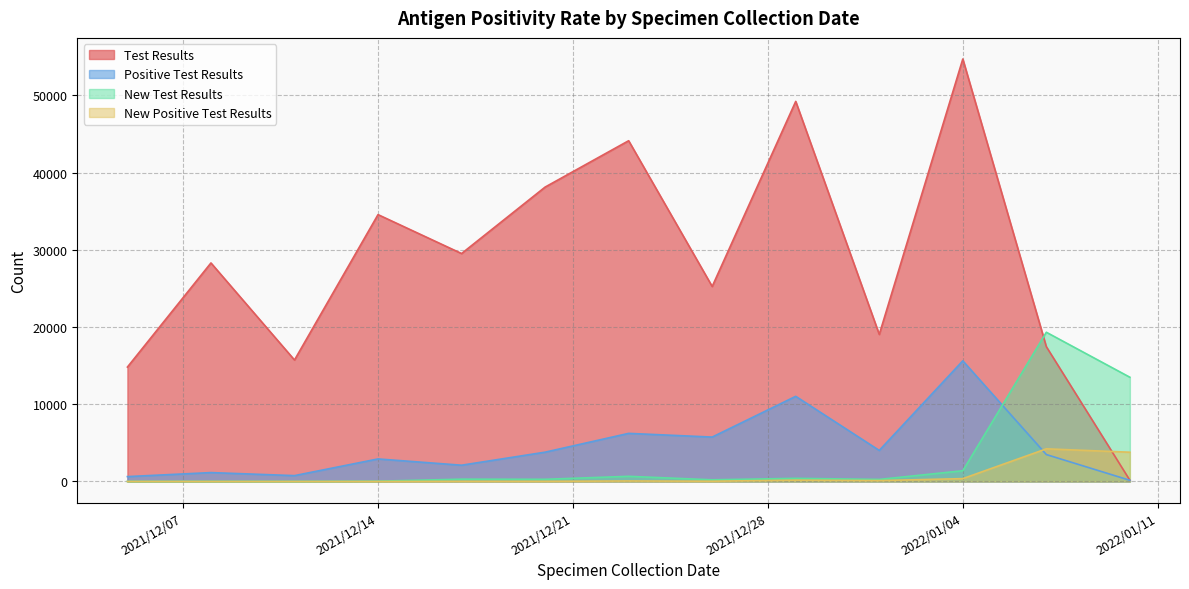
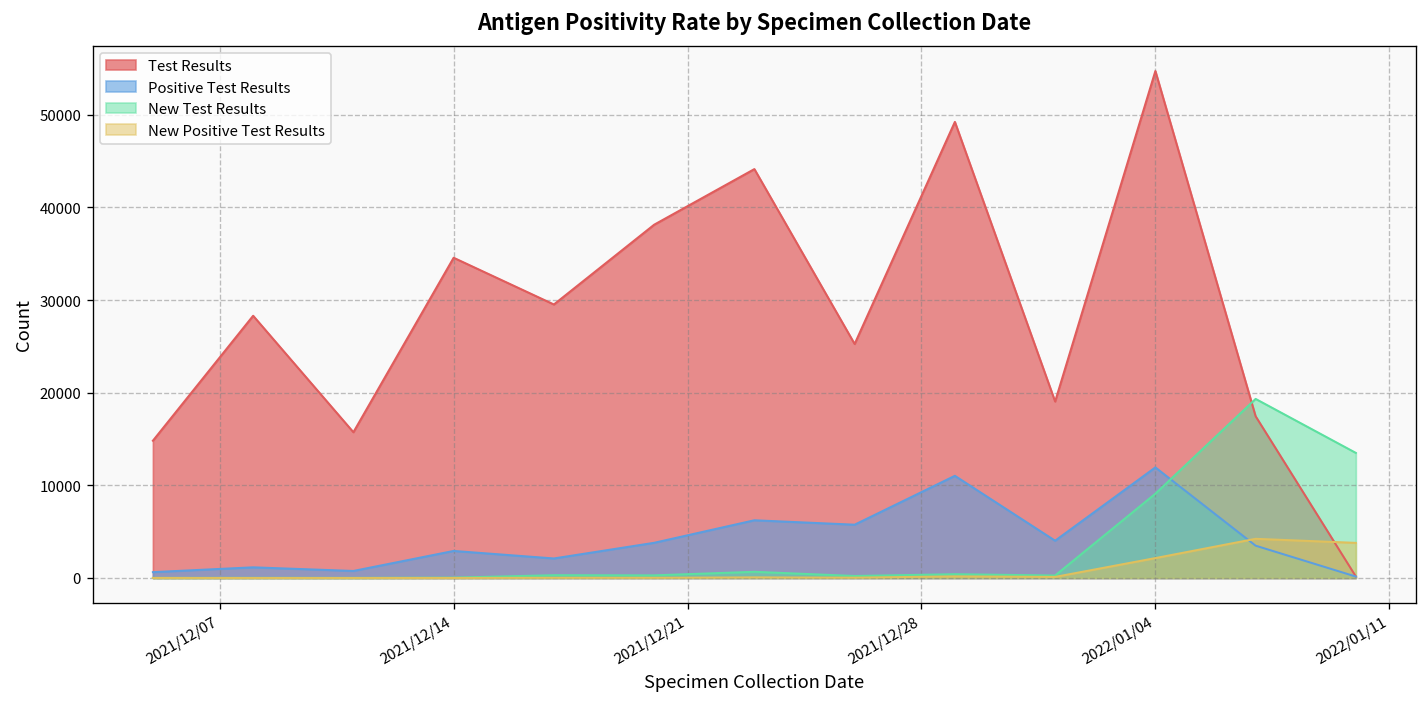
Positive Test Results, 2022/01/04: 16000 -> 12000
New Test Results, 2022/01/04: 1000 -> 9000
New Positive Test Results, 2022/01/04: 0 -> 2000
